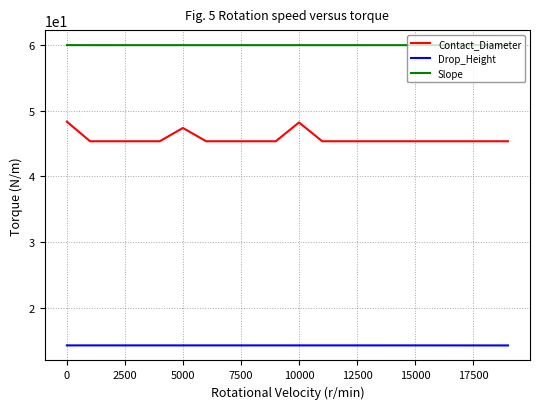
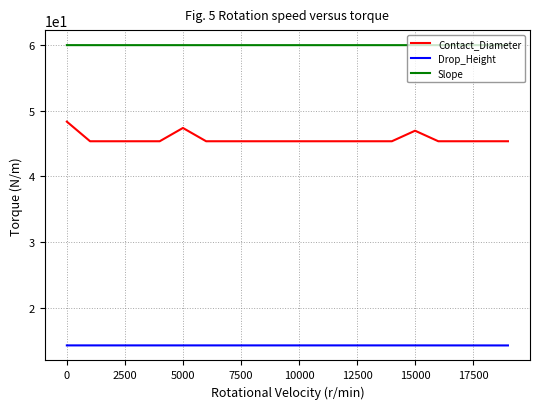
Contact_Diameter, 10000: 48 -> 45
Contact_Diameter, 15000: 45 -> 47
